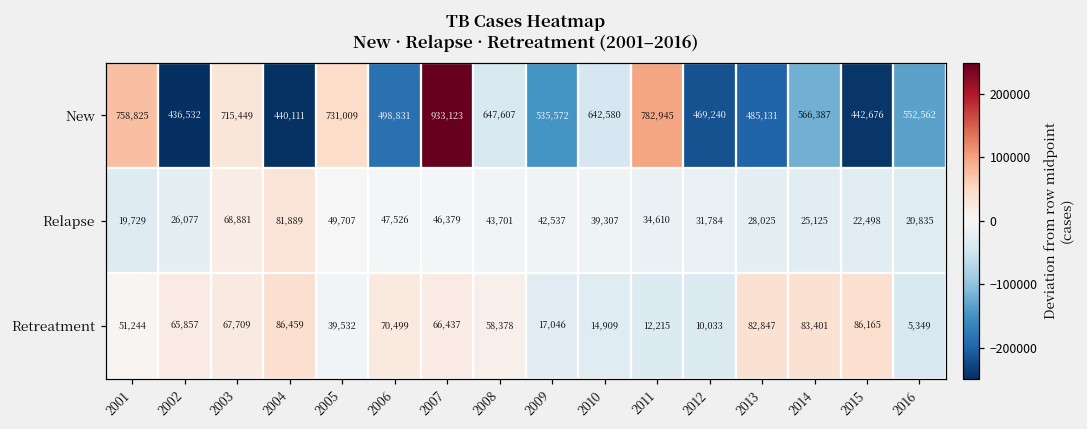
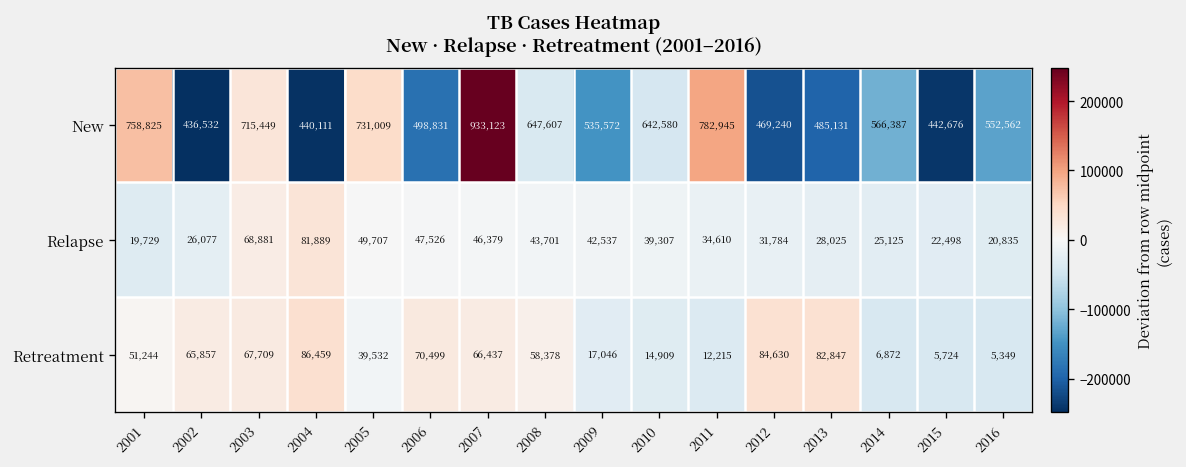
Retreatment, 2012: 10,033 -> 84,630
Retreatment, 2014: 83,401 -> 6,872
Retreatment, 2015: 86,165 -> 5,724
